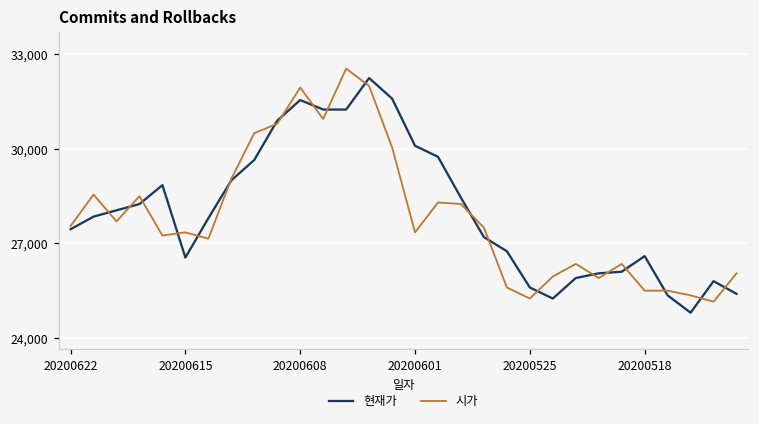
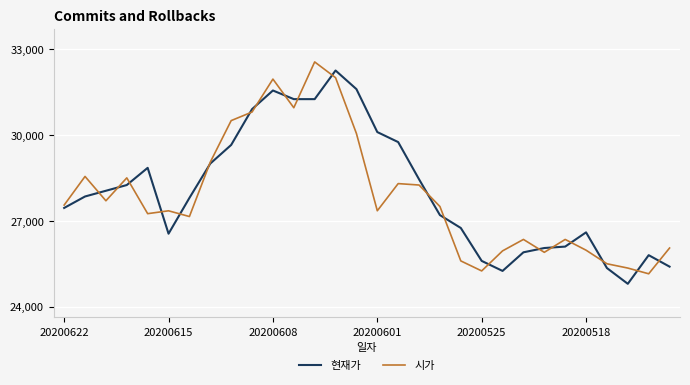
시가, 20200518: 25,500 -> 26,000
